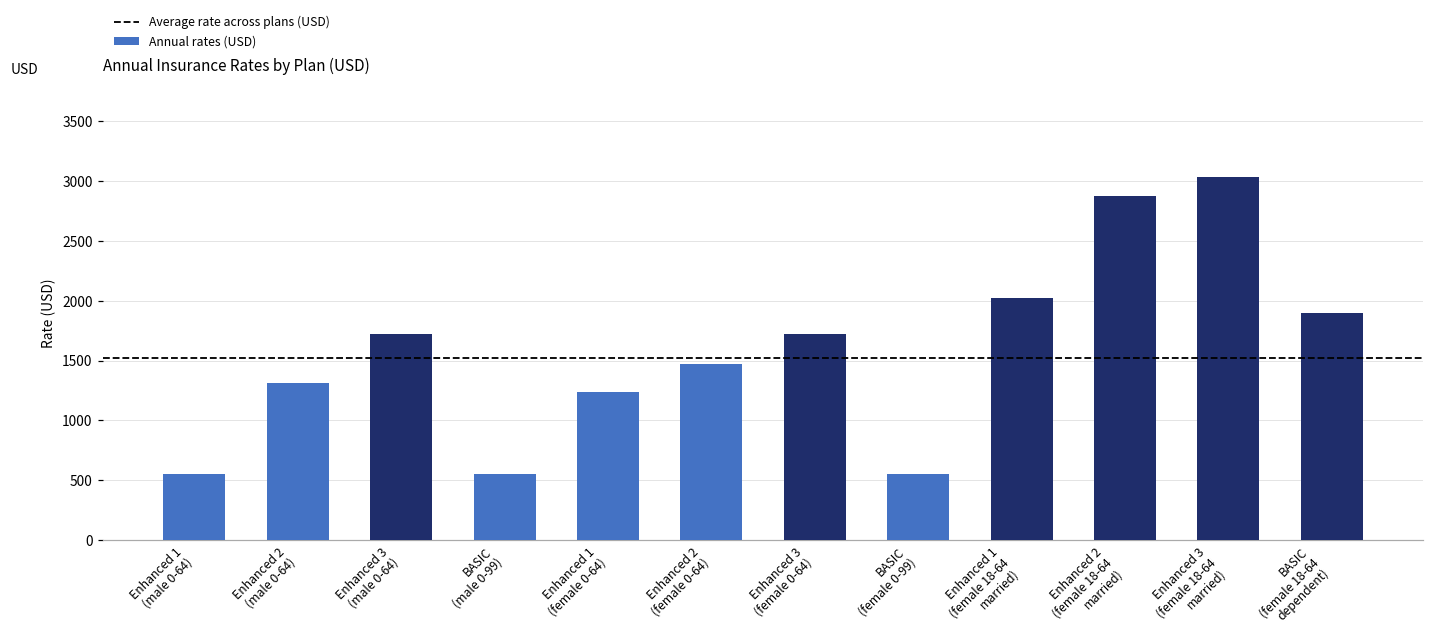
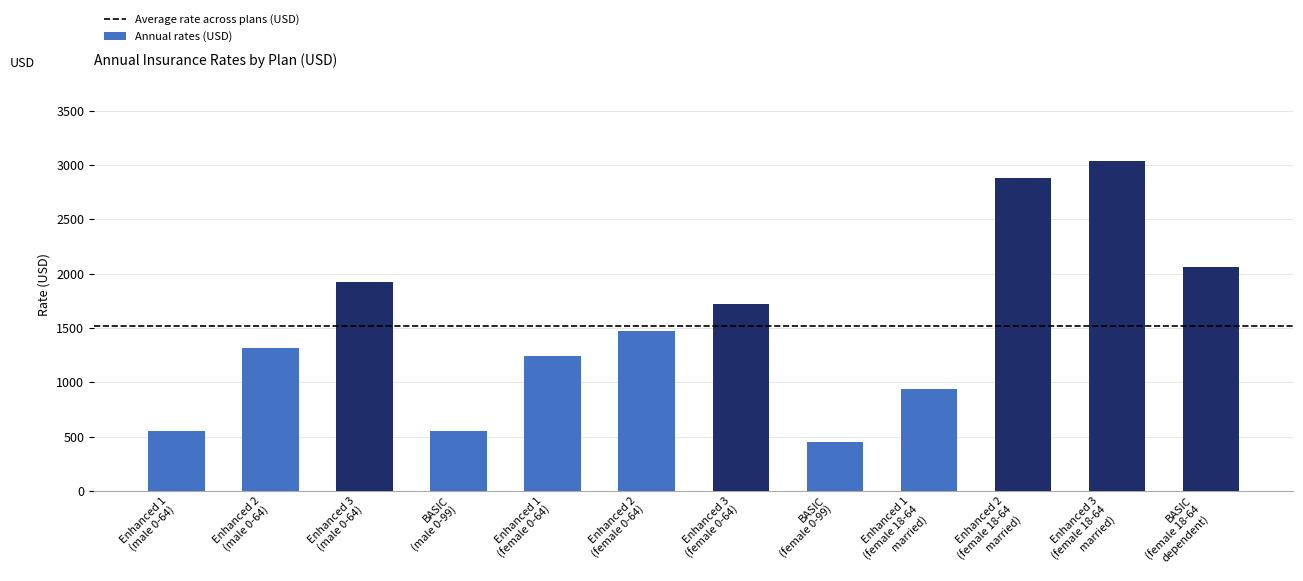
Enhanced 3 (male 0-64): 1720 -> 1930
BASIC (female 0-99): 550 -> 450
Enhanced 1 (female 18-64 married): 2030 -> 940
BASIC (female 18-64 dependent): 1900 -> 2070
